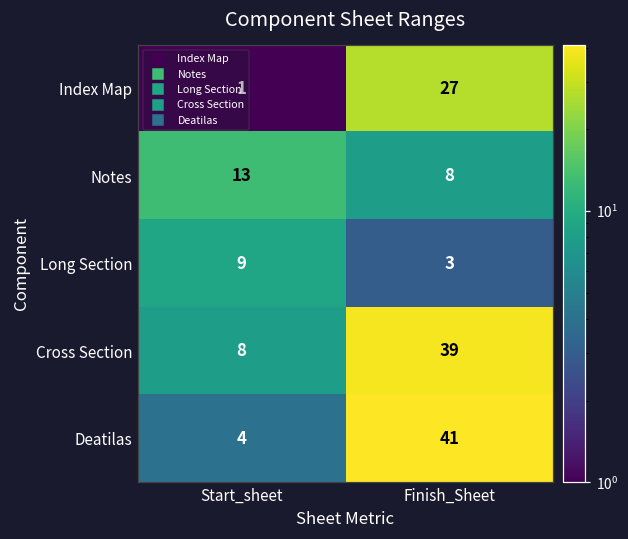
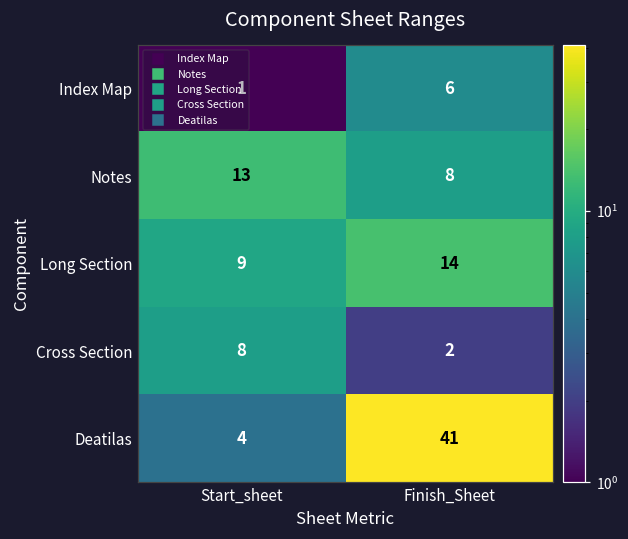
Index Map, Finish_Sheet: 27 -> 6
Long Section, Finish_Sheet: 3 -> 14
Cross Section, Finish_Sheet: 39 -> 2
